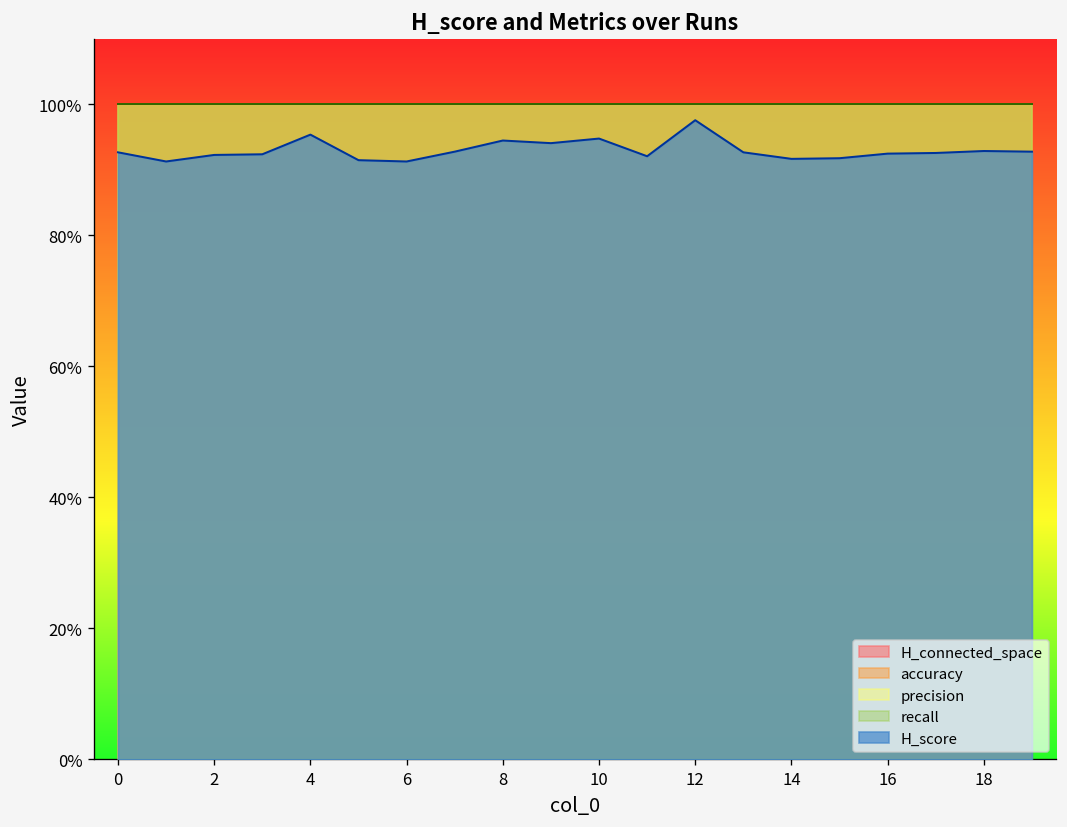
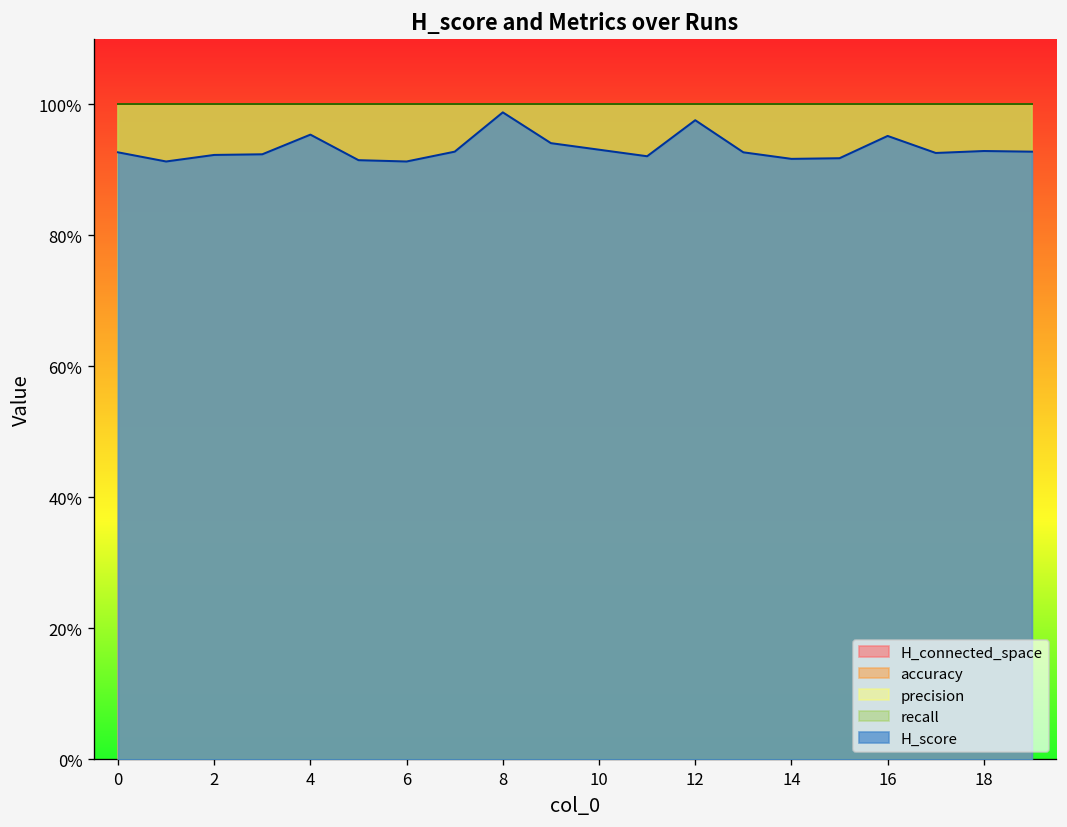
H_score, 8: 95% -> 99%
H_score, 10: 95% -> 93%
H_score, 16: 93% -> 95%
